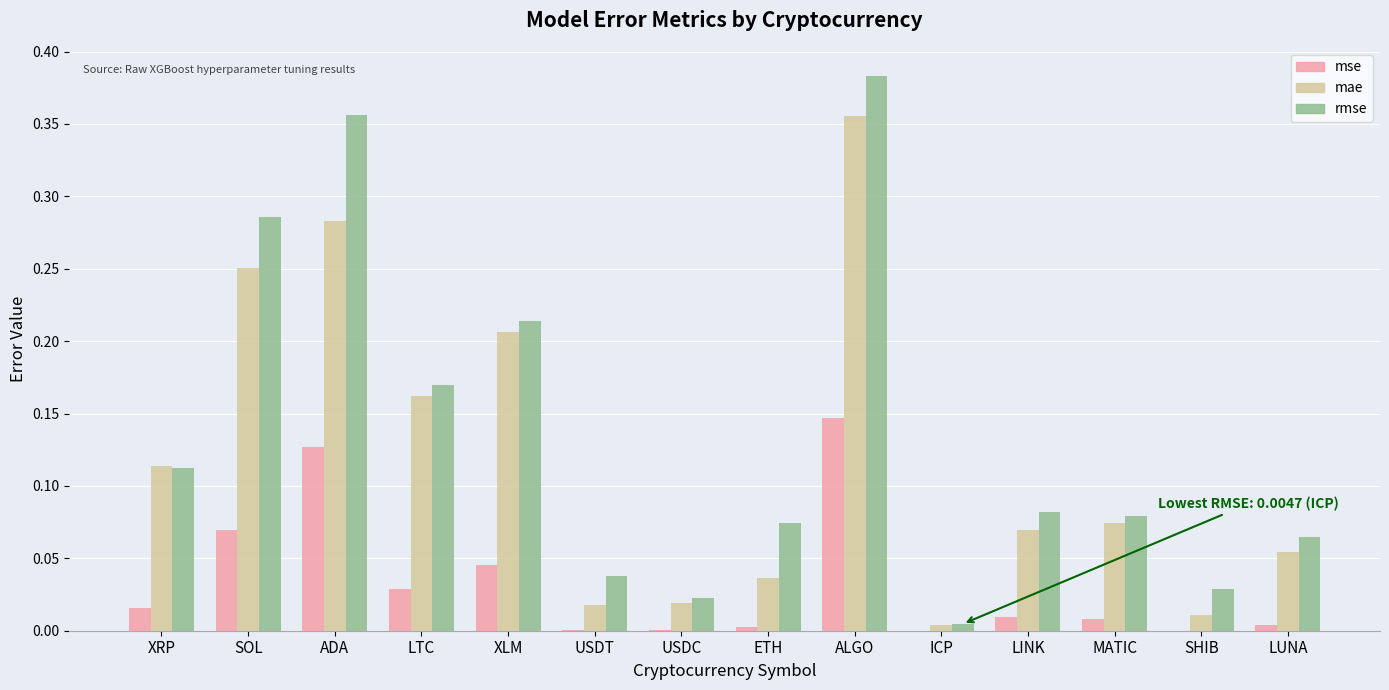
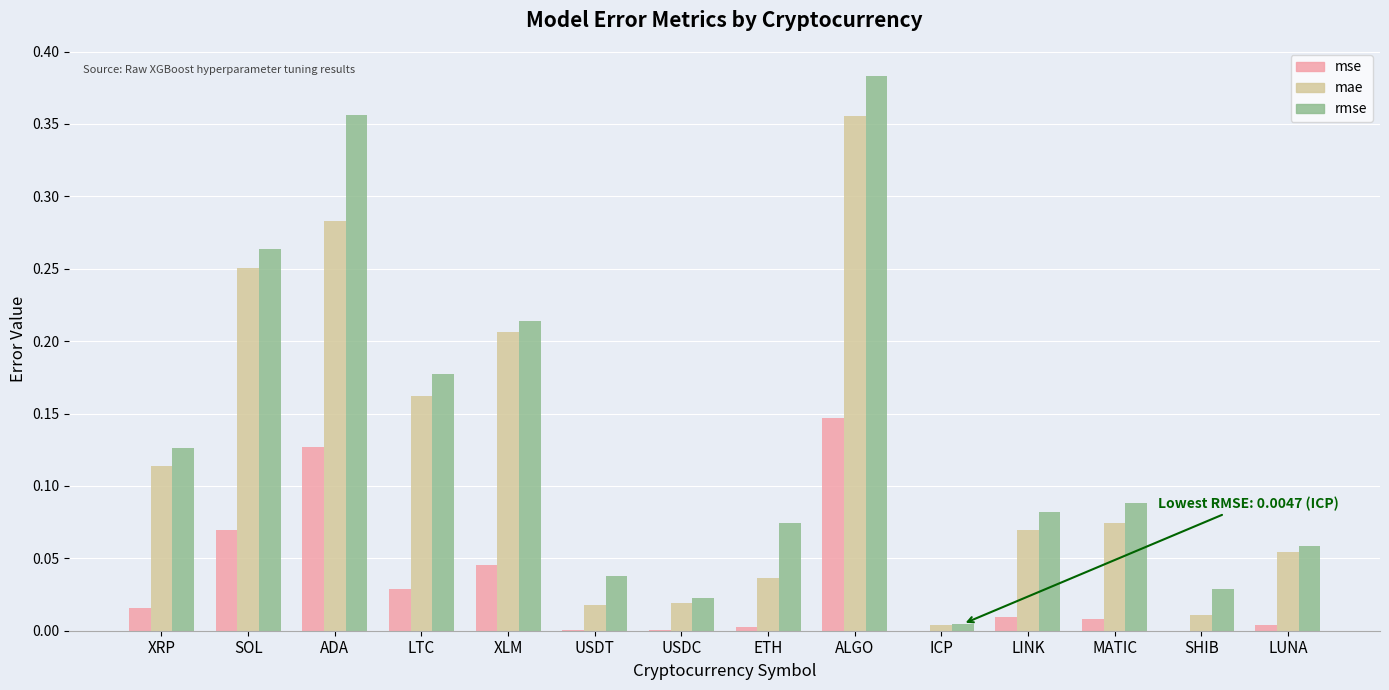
rmse, XRP: 0.112 -> 0.126
rmse, SOL: 0.286 -> 0.264
rmse, LTC: 0.170 -> 0.177
rmse, MATIC: 0.079 -> 0.088
rmse, LUNA: 0.065 -> 0.059
